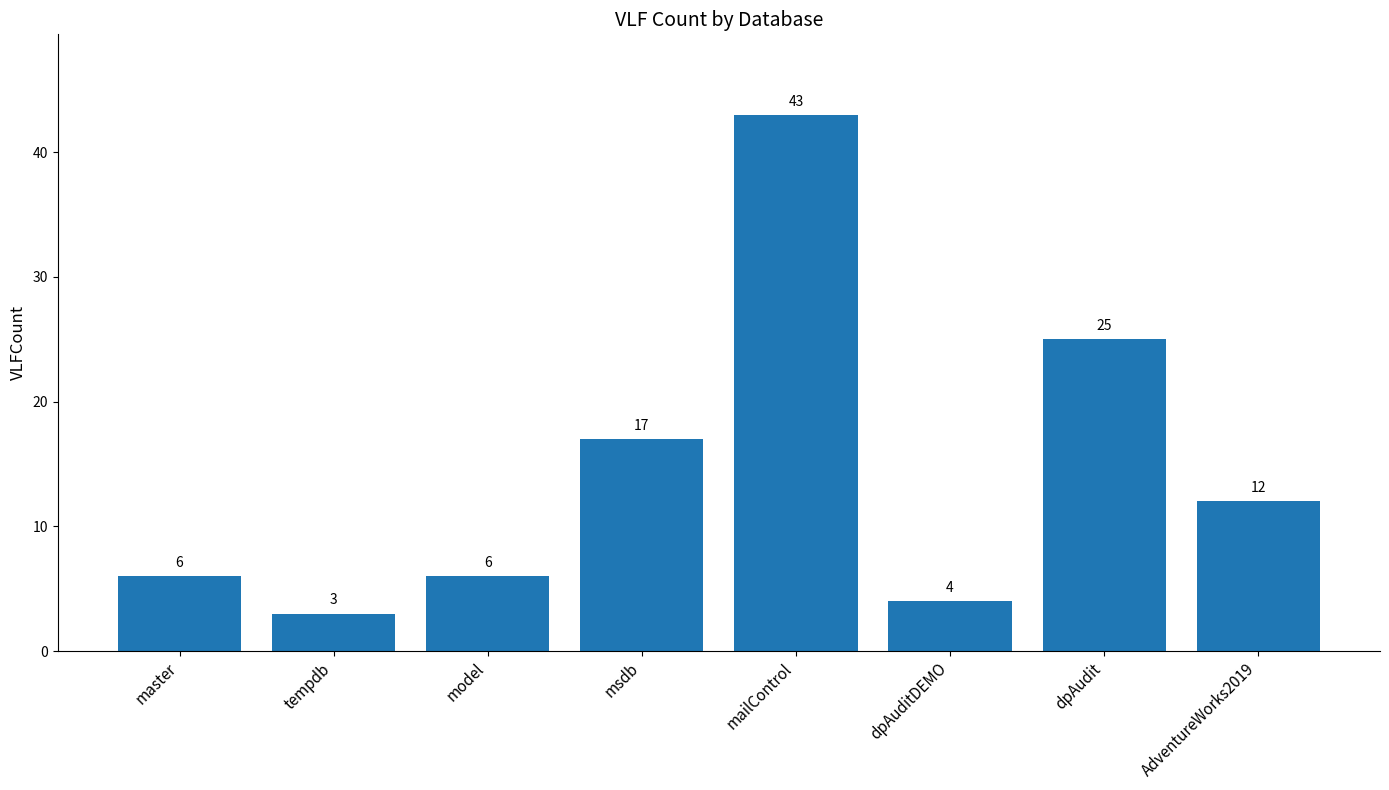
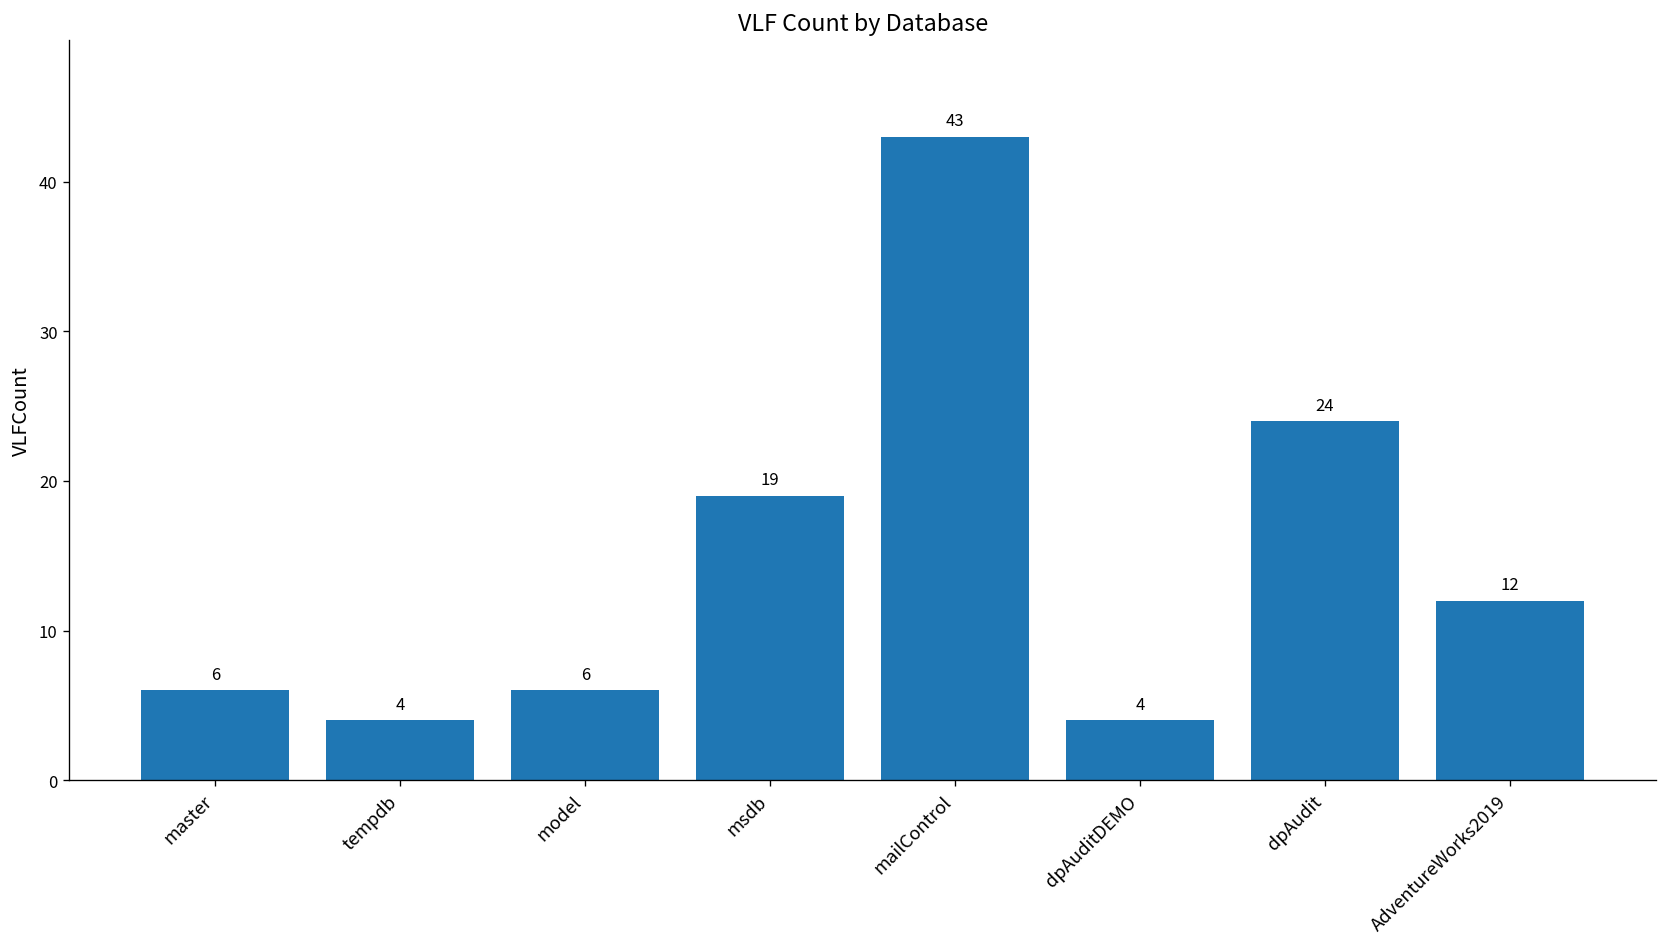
tempdb: 3 -> 4
msdb: 17 -> 19
dpAudit: 25 -> 24
